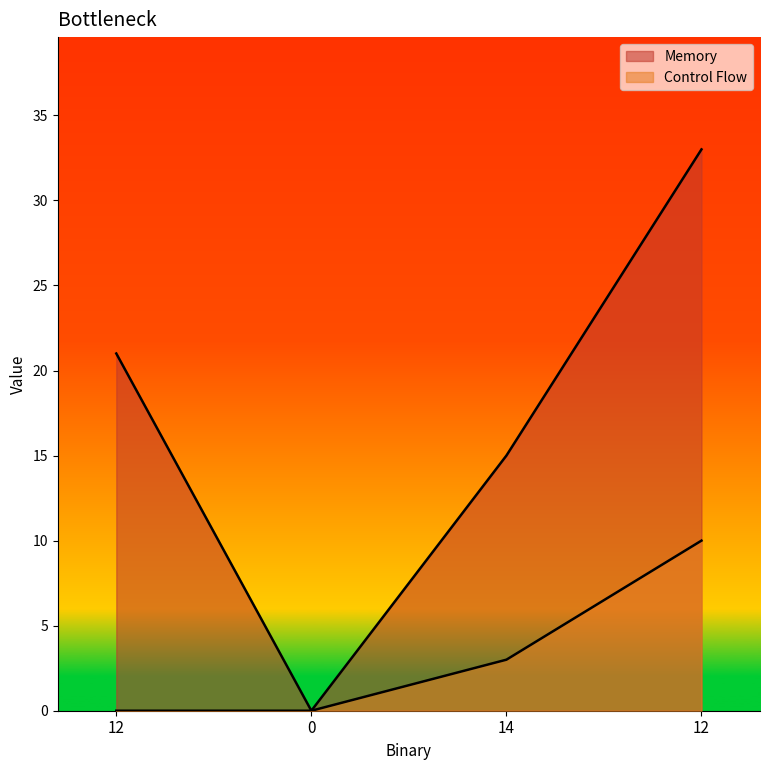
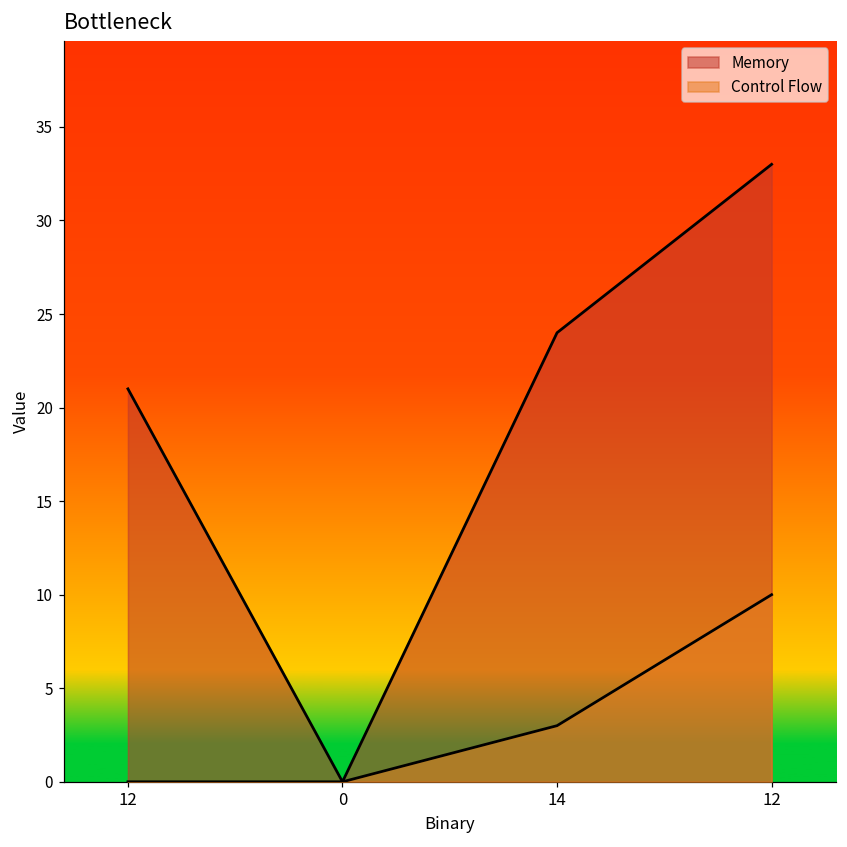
Memory, 14: 15 -> 24
